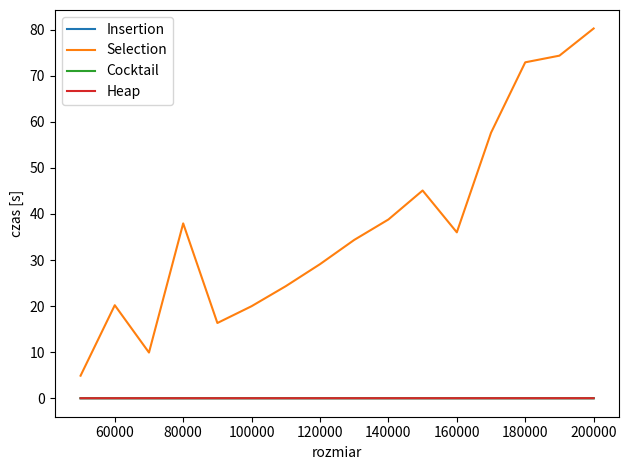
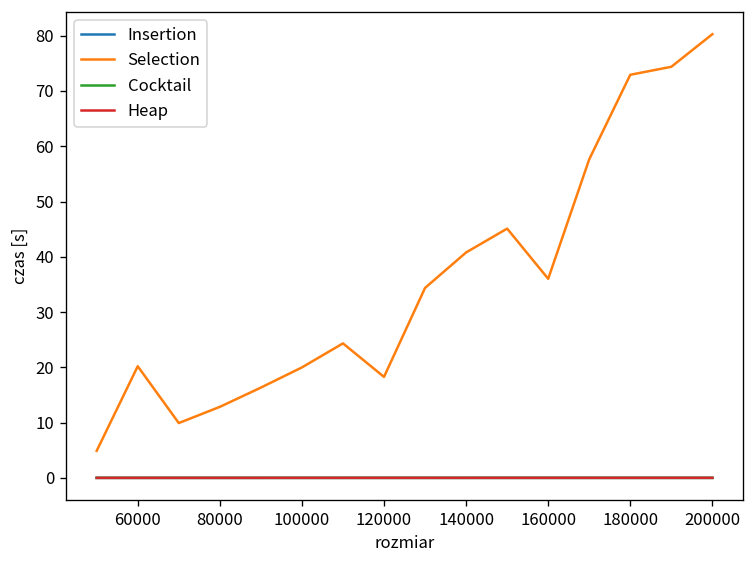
Selection, 80000: 38 -> 13
Selection, 120000: 29 -> 18
Selection, 140000: 39 -> 41
